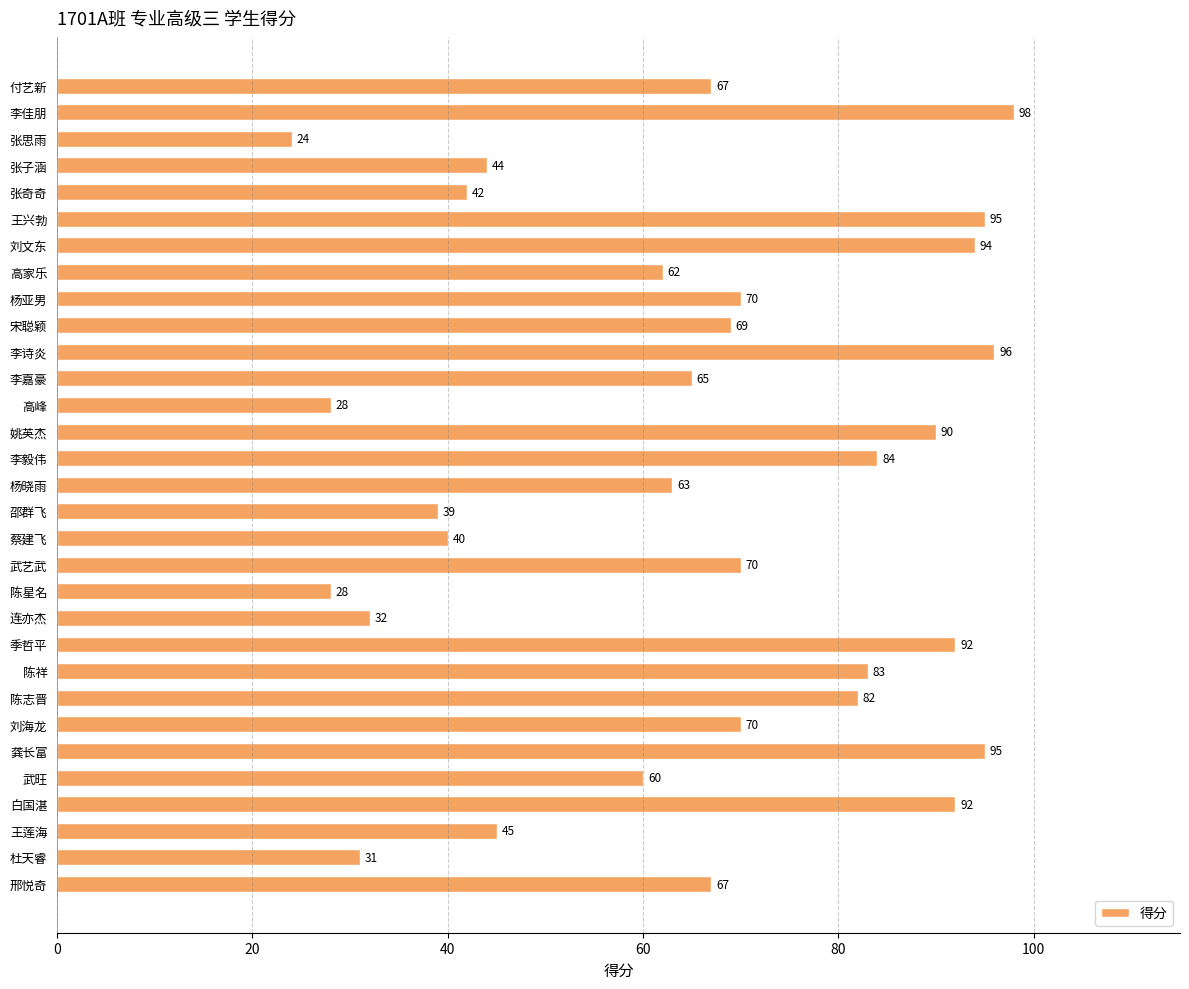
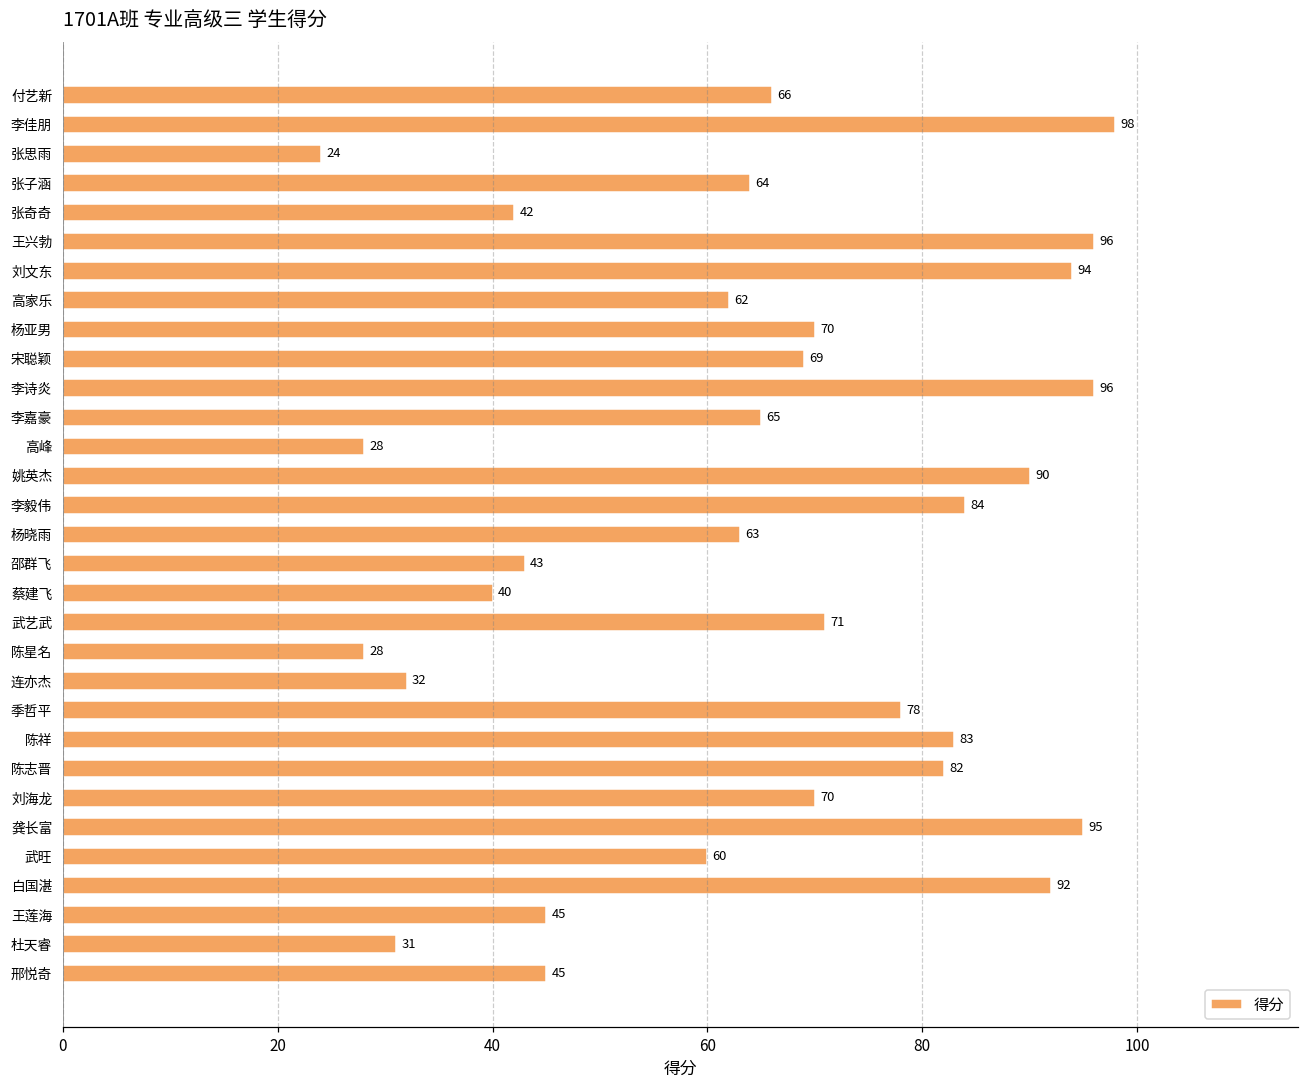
付艺新: 67 -> 66
张子涵: 44 -> 64
王兴勃: 95 -> 96
邵群飞: 39 -> 43
武艺武: 70 -> 71
季哲平: 92 -> 78
邢悦奇: 67 -> 45
